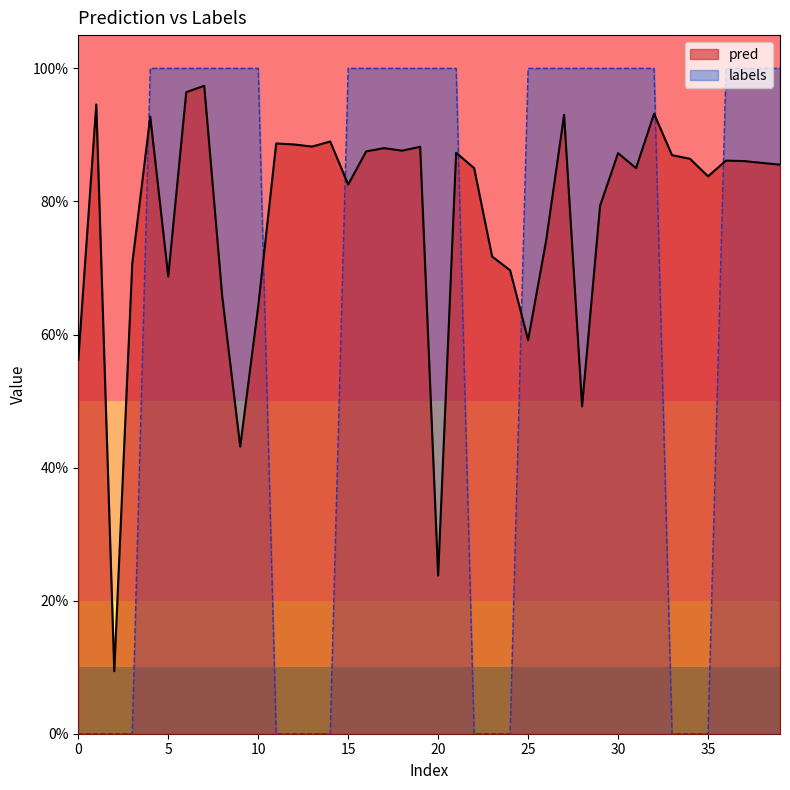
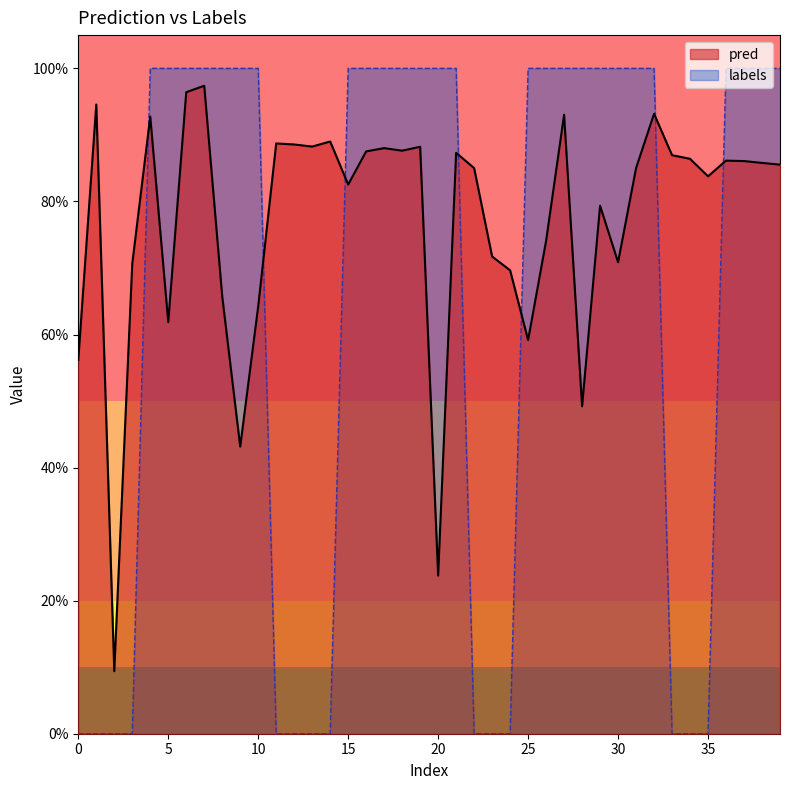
pred, 5: 69% -> 62%
pred, 30: 87% -> 71%
